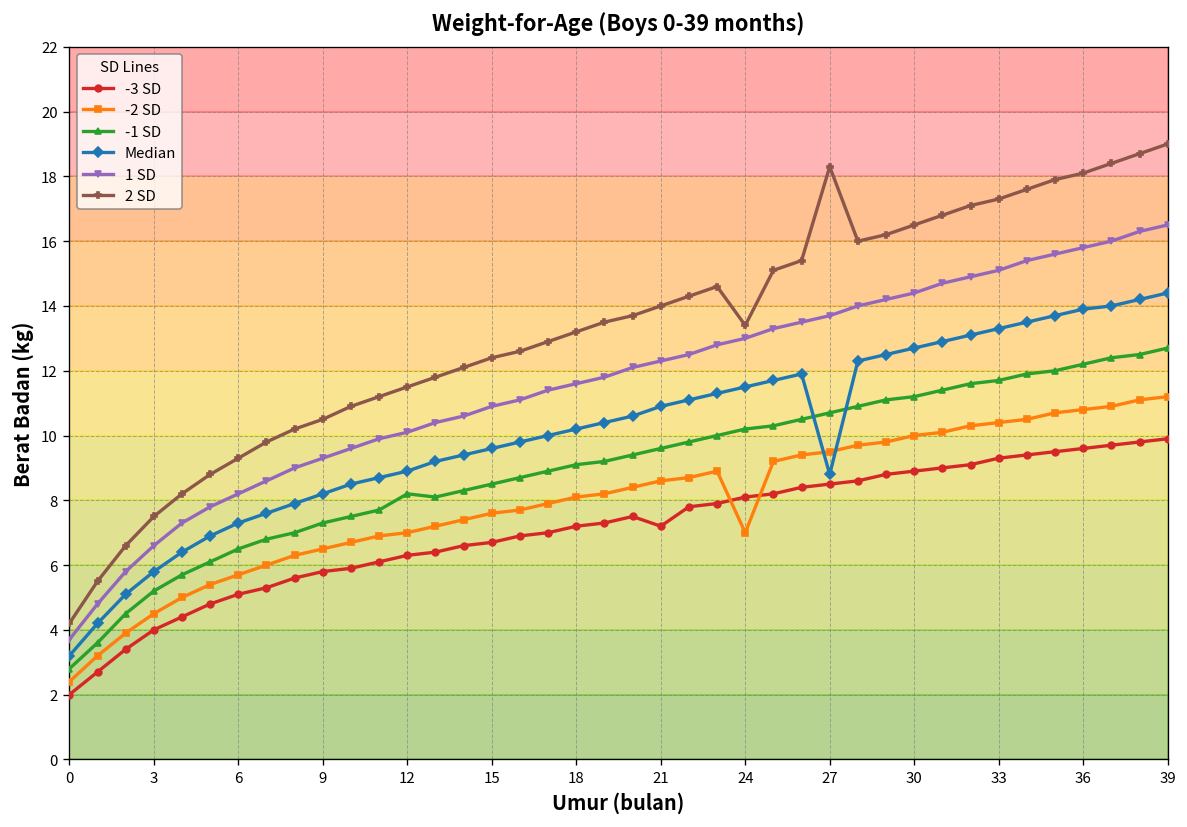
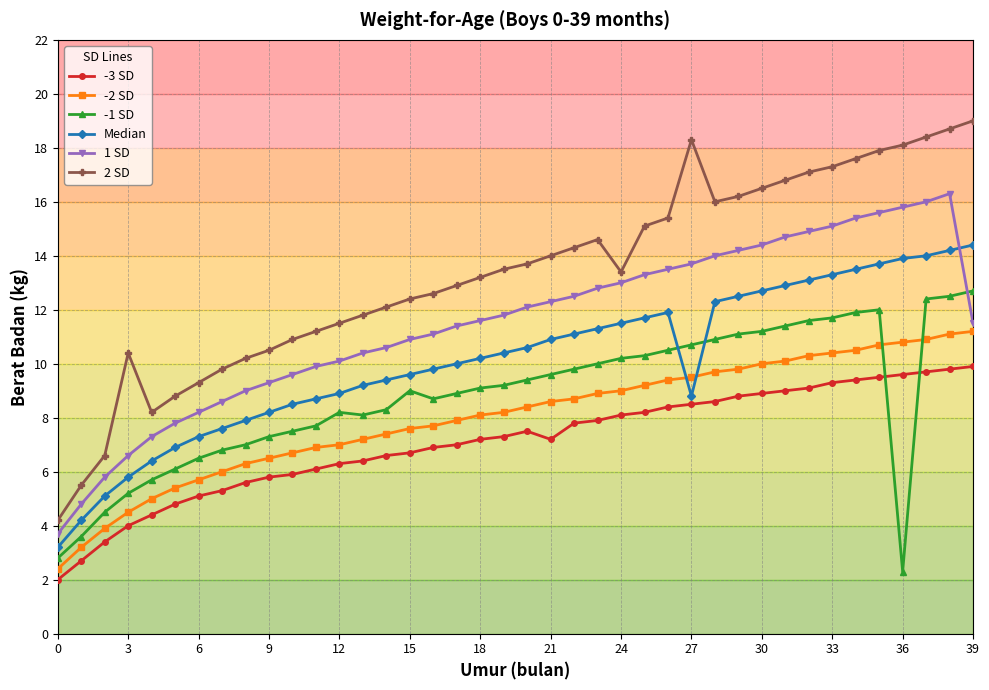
2 SD, 3: 7.5 -> 10.4
-1 SD, 15: 8.5 -> 9.0
-2 SD, 24: 7 -> 9
-1 SD, 36: 12.2 -> 2.3
1 SD, 39: 16.5 -> 11.5
